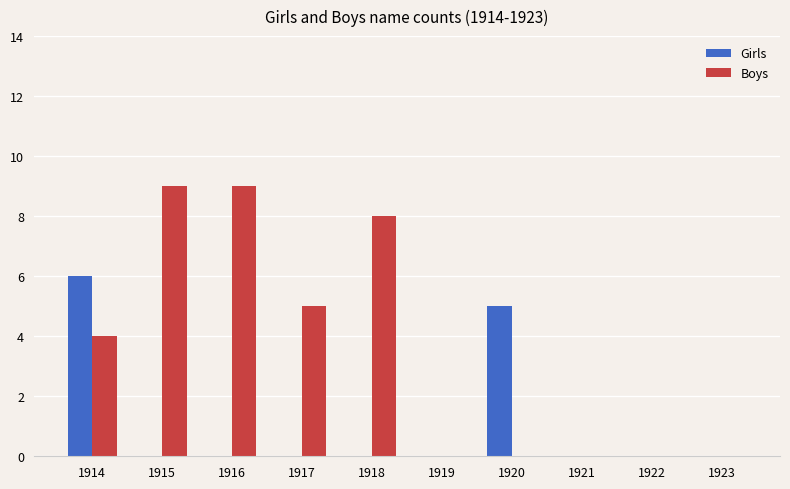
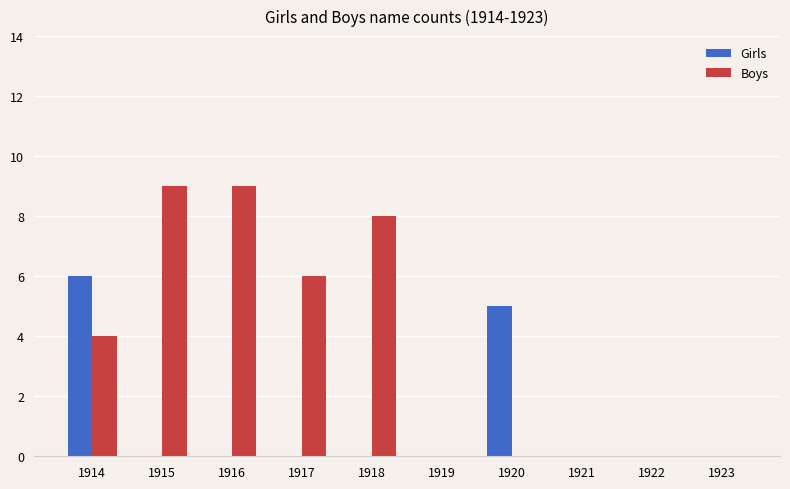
Boys, 1917: 5 -> 6
